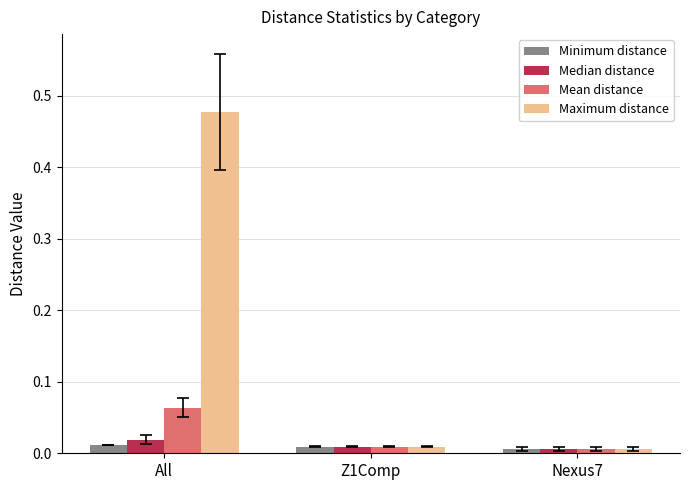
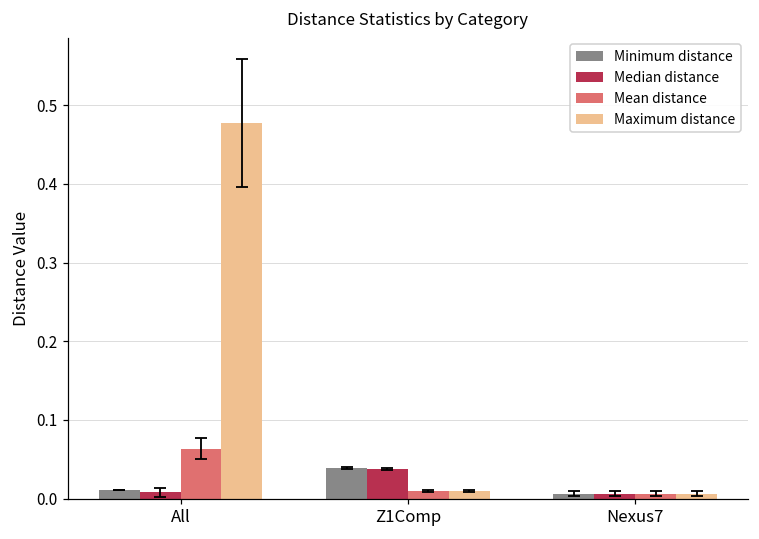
Median distance, All: 0.02 -> 0.01
Minimum distance, Z1Comp: 0.01 -> 0.04
Median distance, Z1Comp: 0.01 -> 0.04
